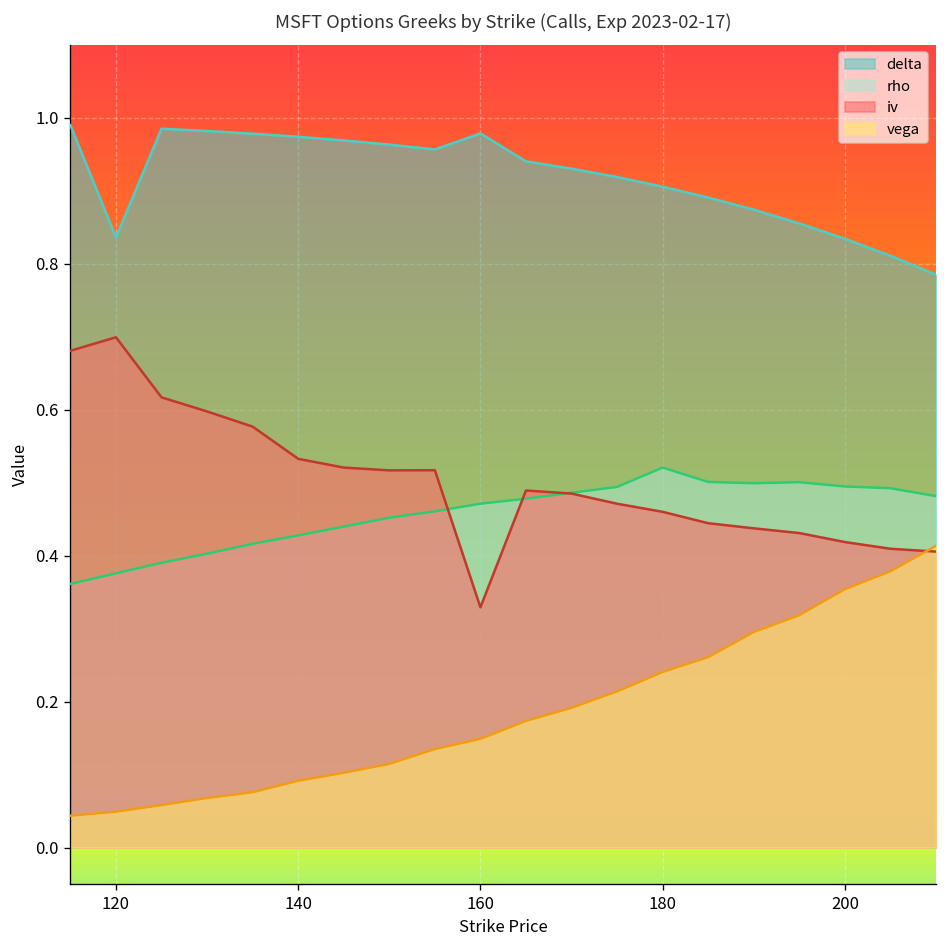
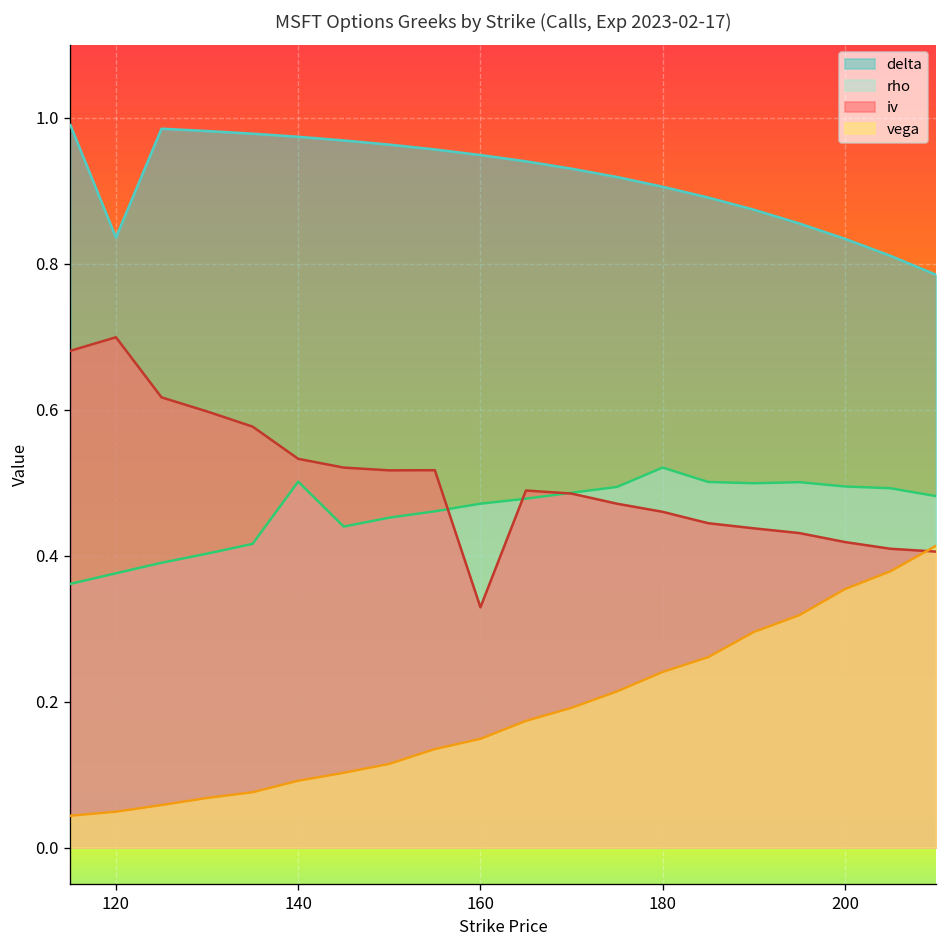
rho, 140: 0.43 -> 0.50
delta, 160: 0.98 -> 0.95
